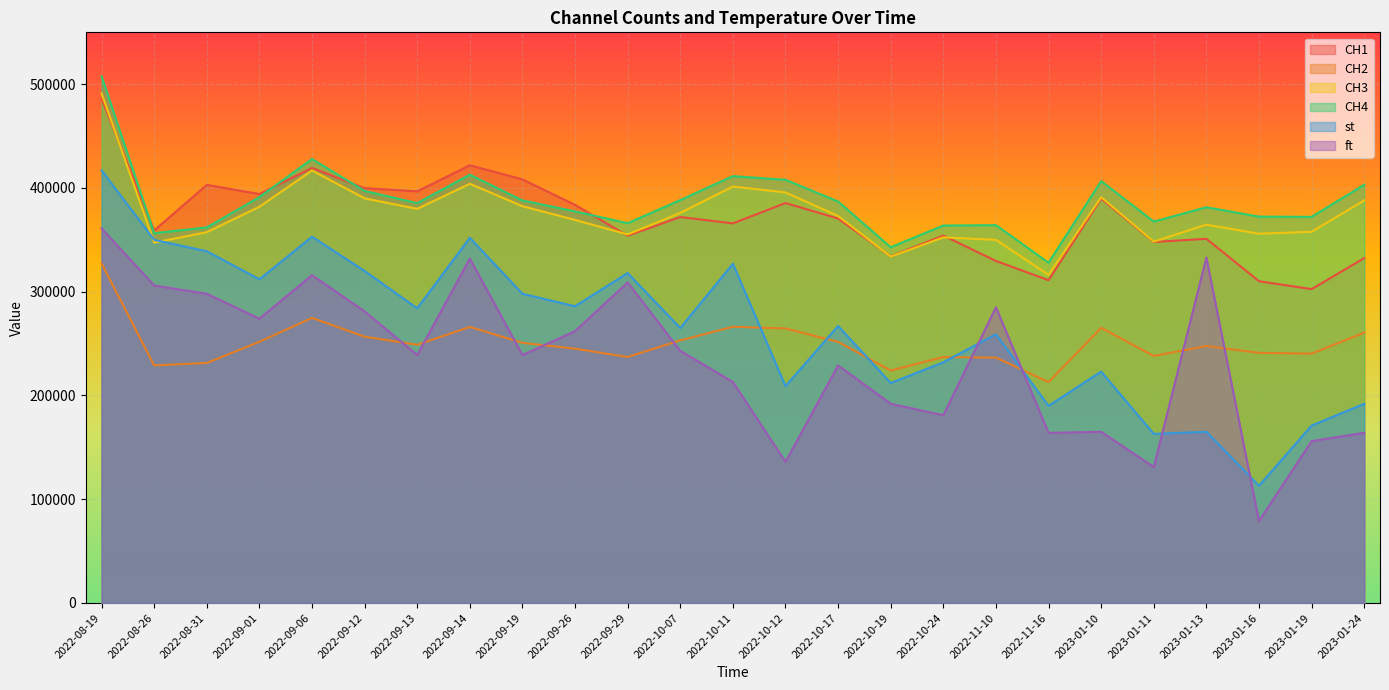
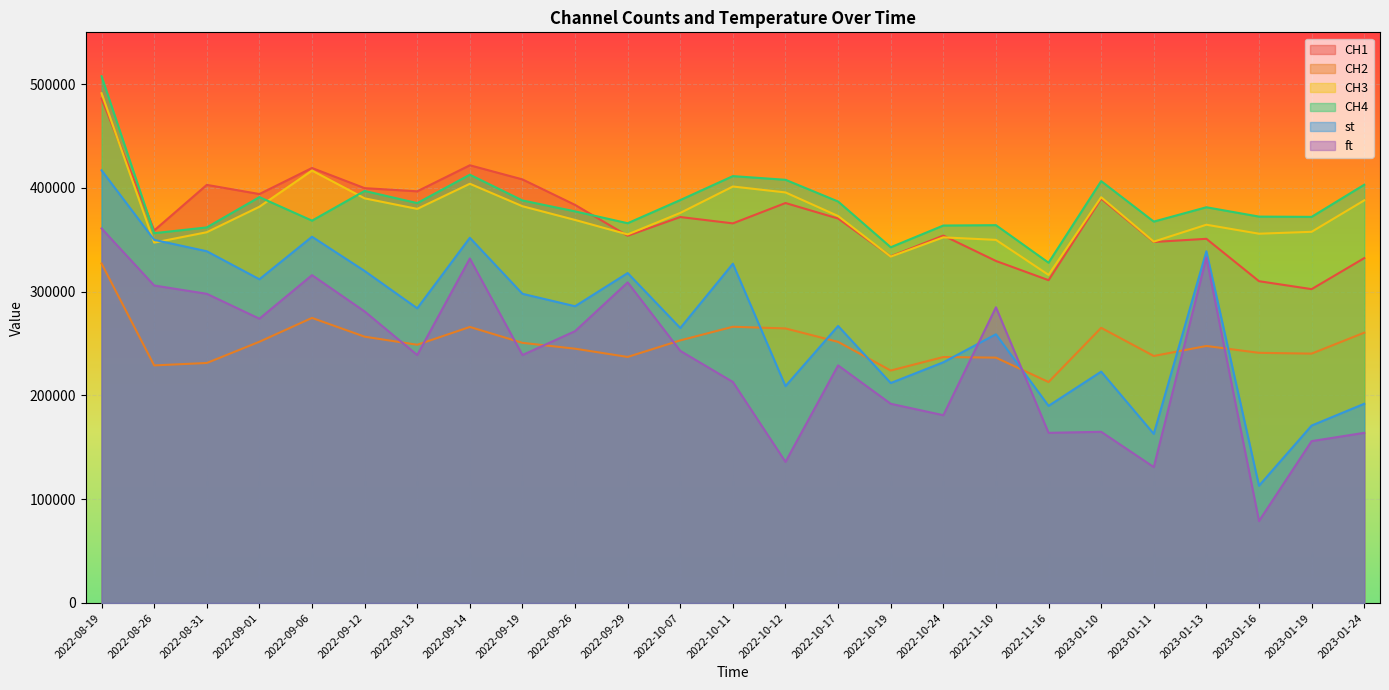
CH4, 2022-09-06: 428000 -> 369000
st, 2023-01-13: 165000 -> 339000
